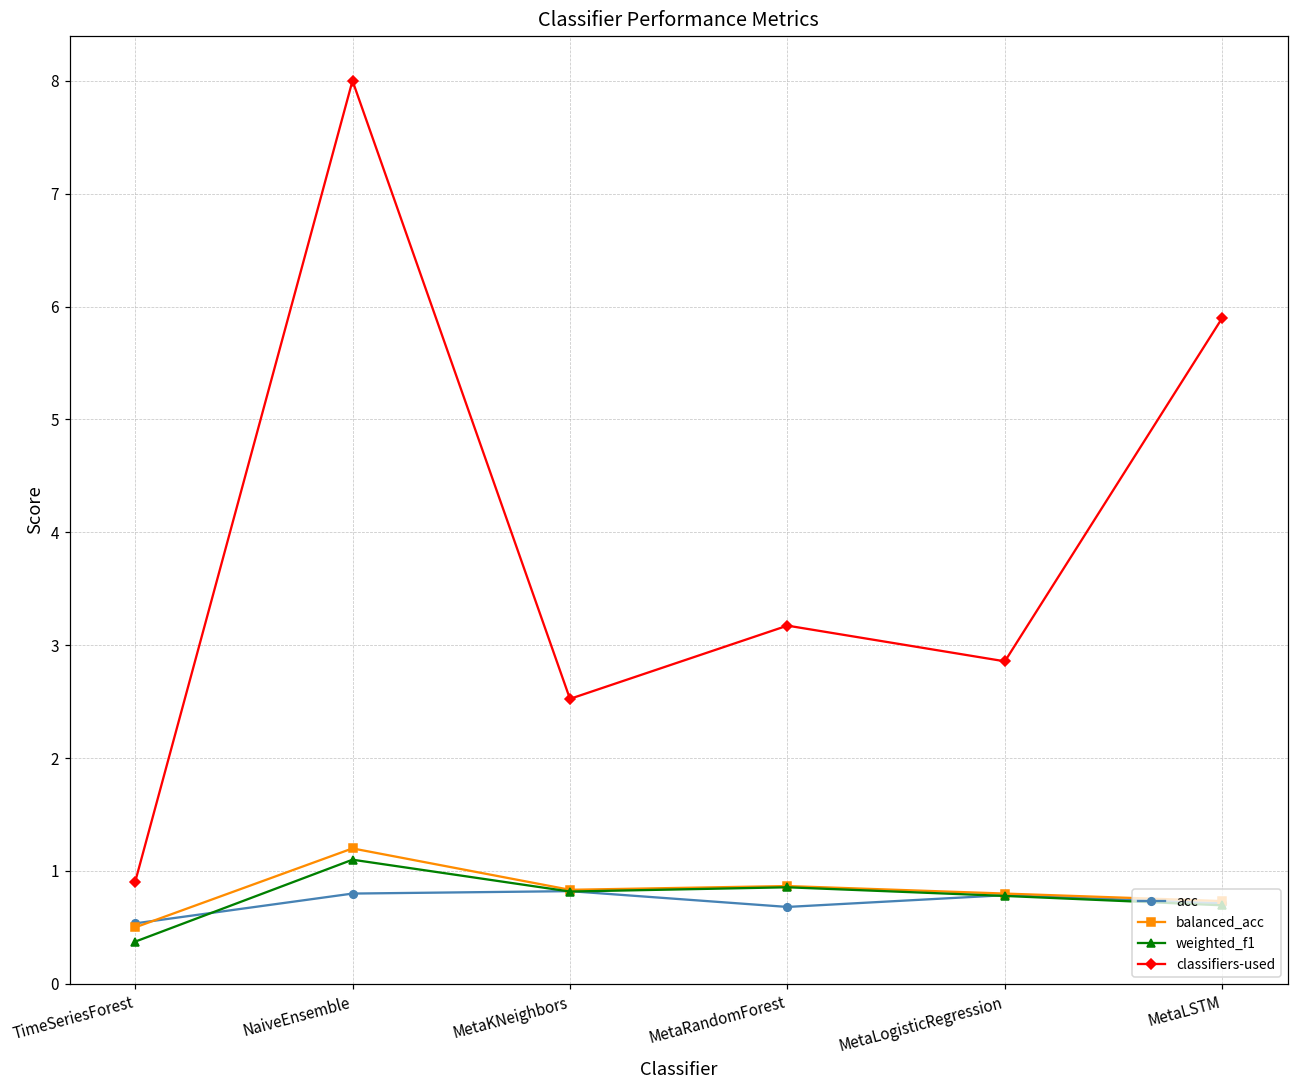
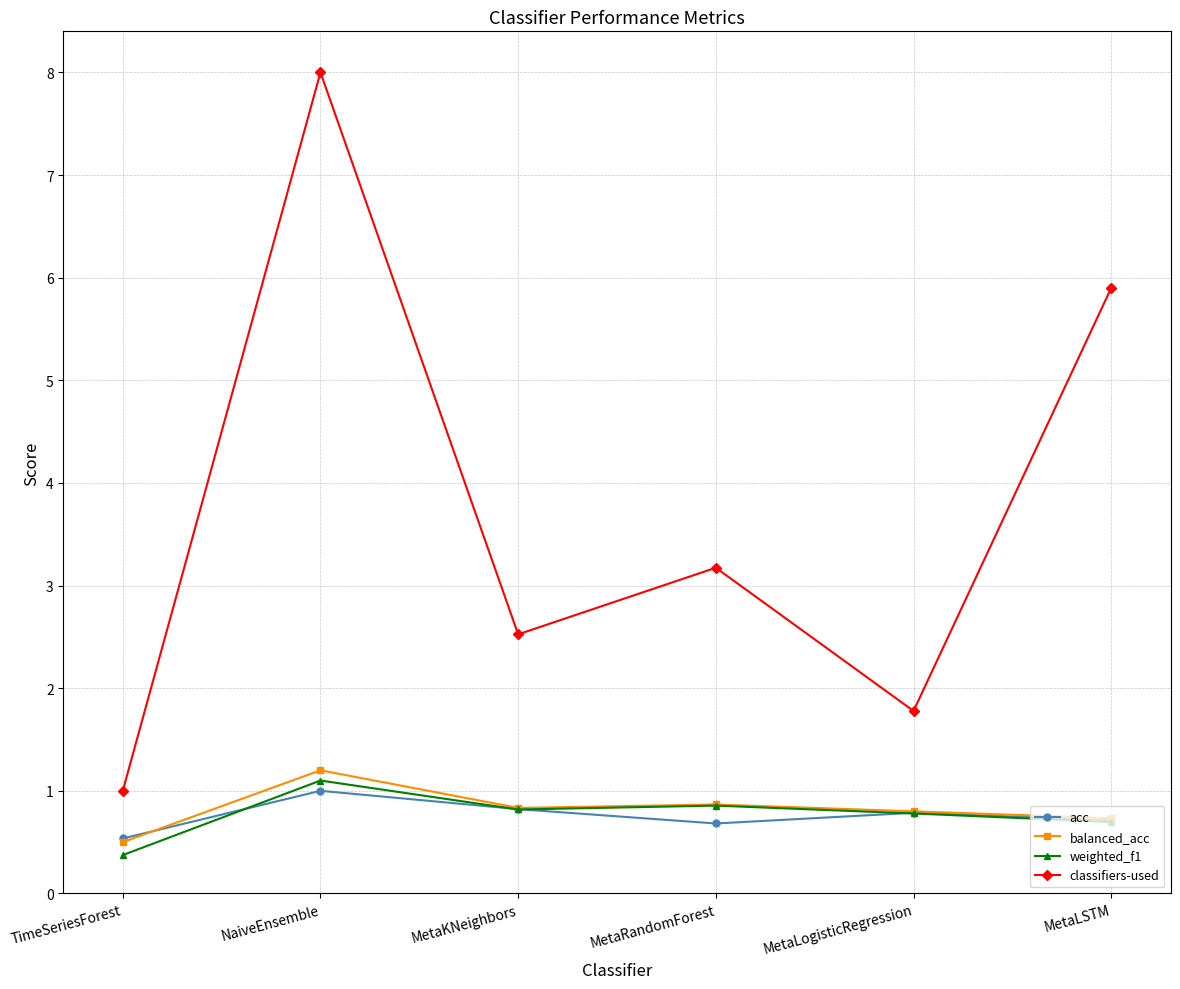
classifiers-used, TimeSeriesForest: 0.9 -> 1.0
acc, NaiveEnsemble: 0.8 -> 1.0
classifiers-used, MetaLogisticRegression: 2.86 -> 1.78
